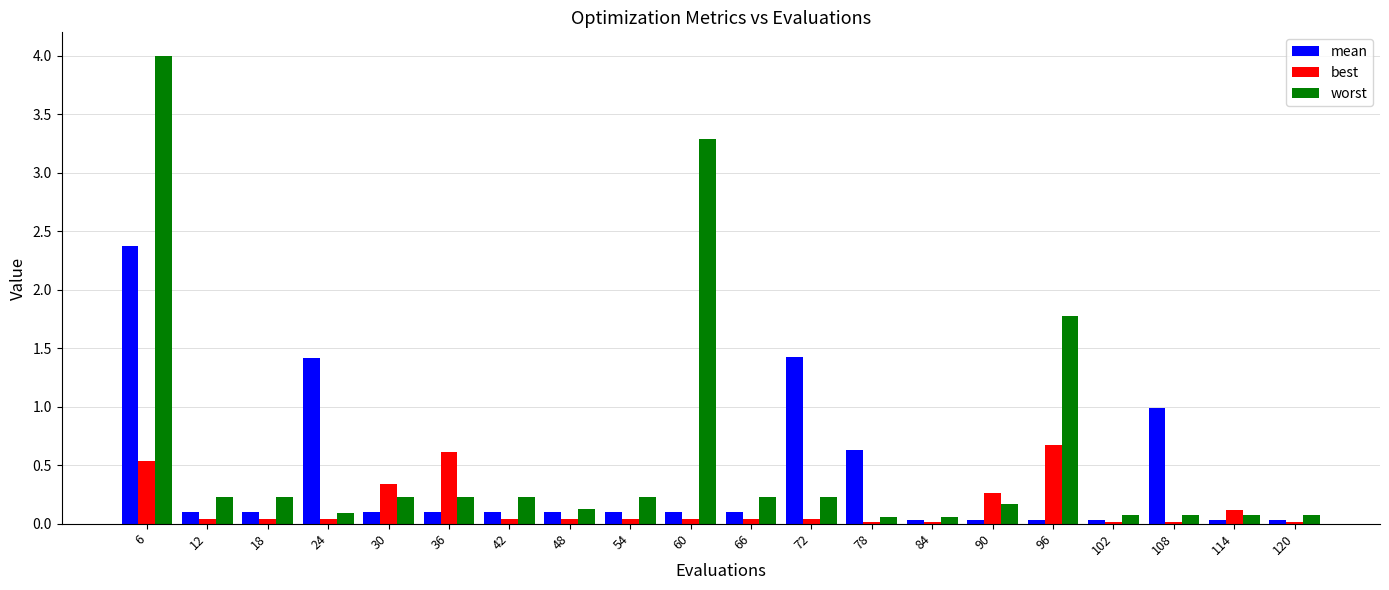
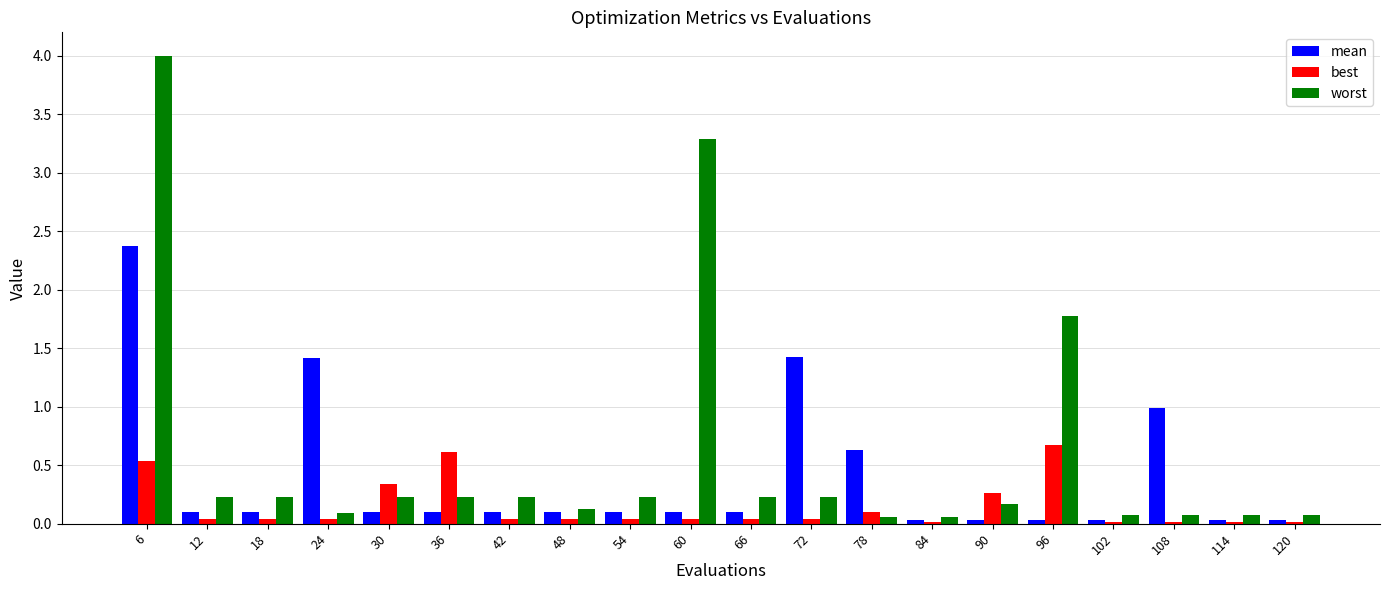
best, 78: 0.02 -> 0.10
best, 114: 0.12 -> 0.01
